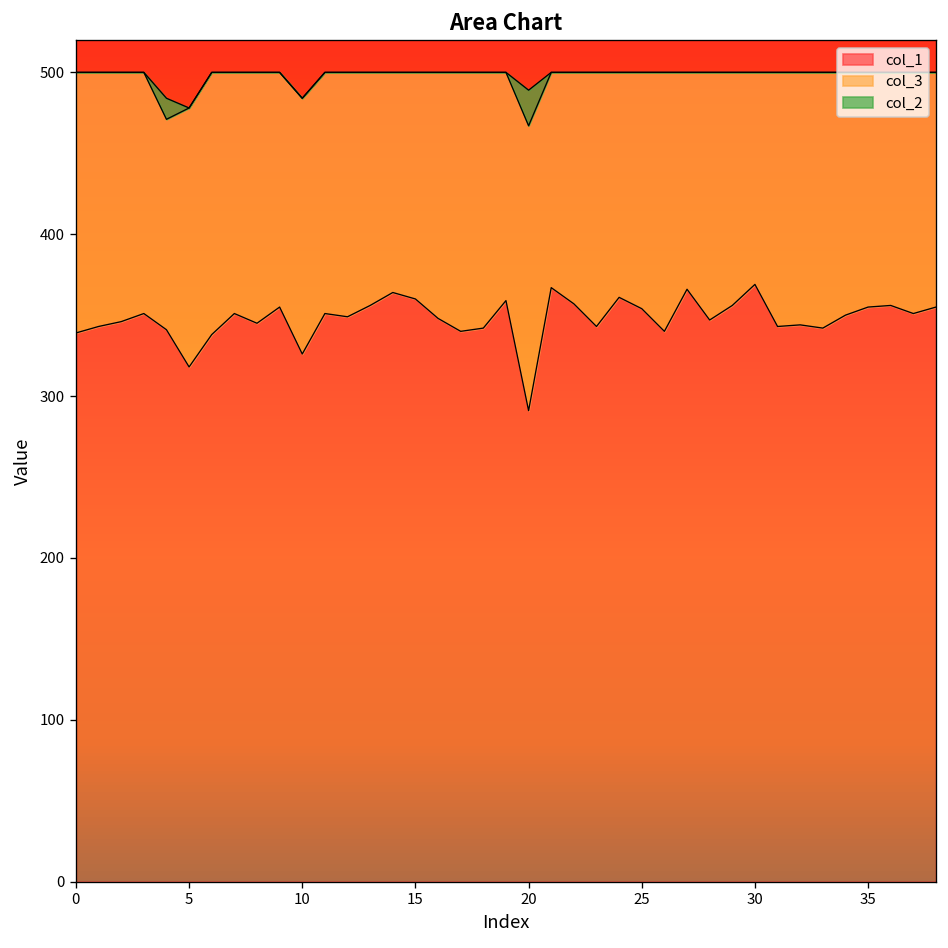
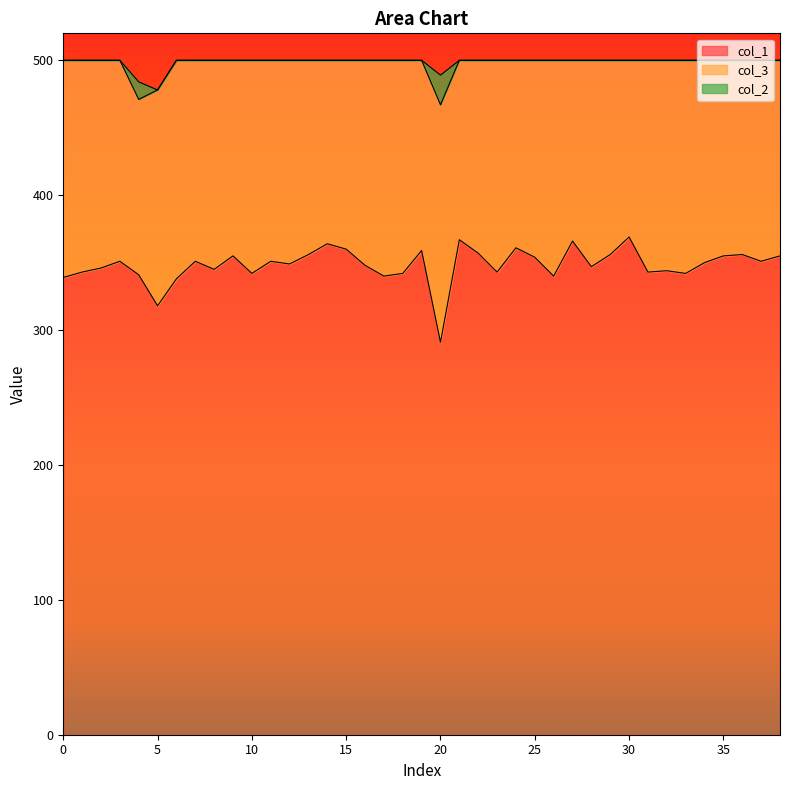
col_1, 10: 326 -> 342
